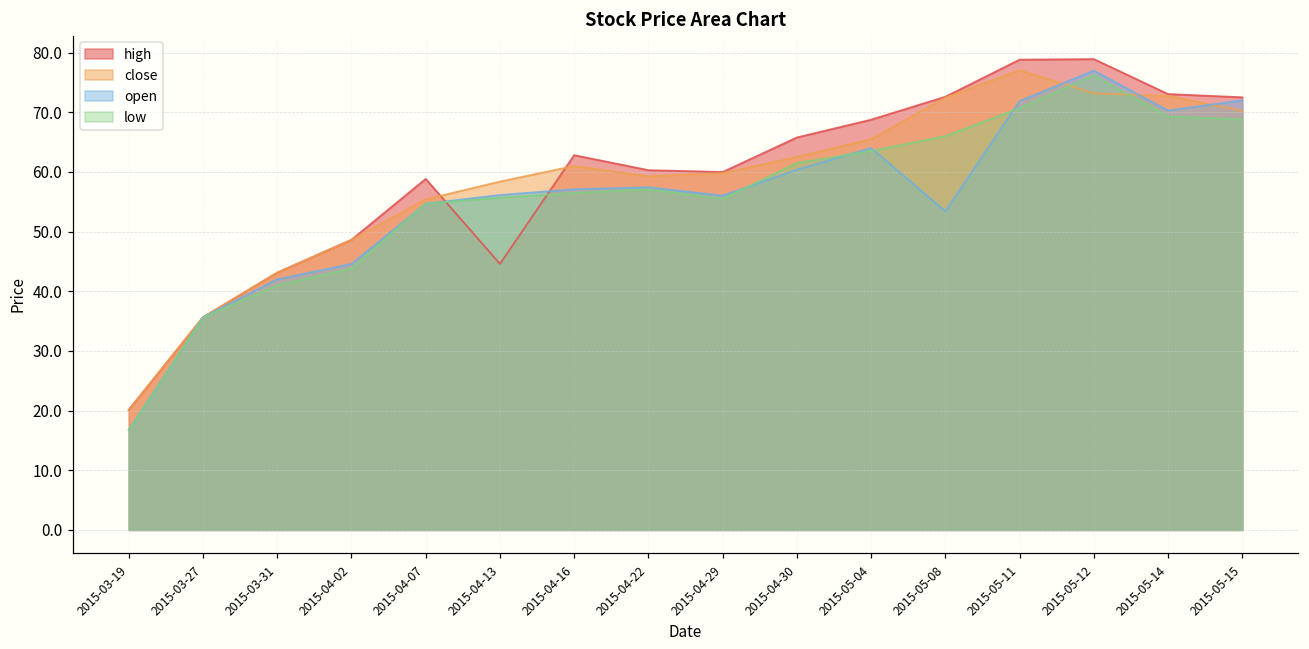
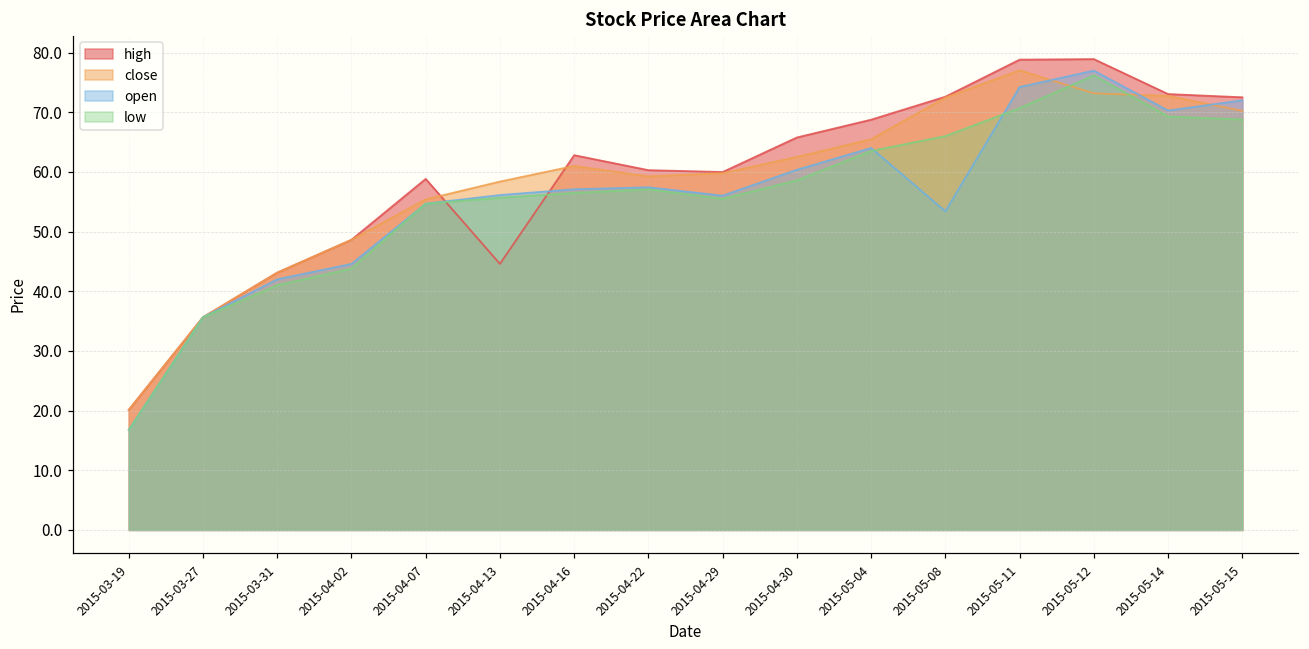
low, 2015-04-30: 61 -> 59
open, 2015-05-11: 72 -> 74
